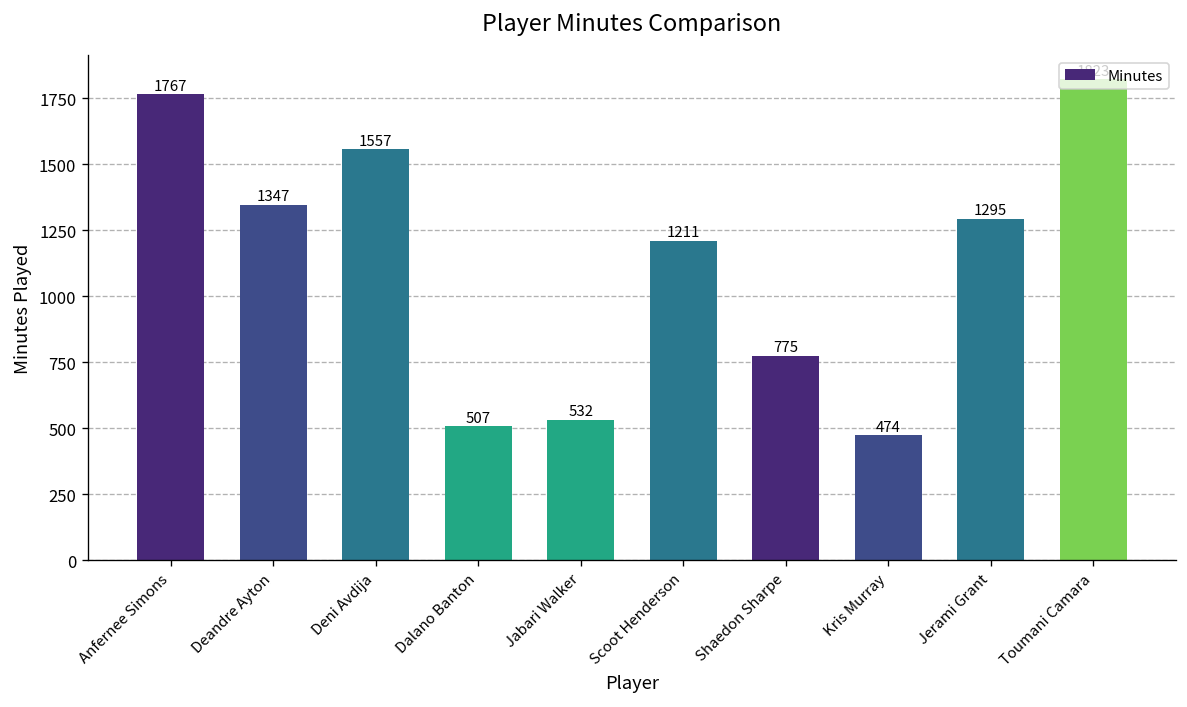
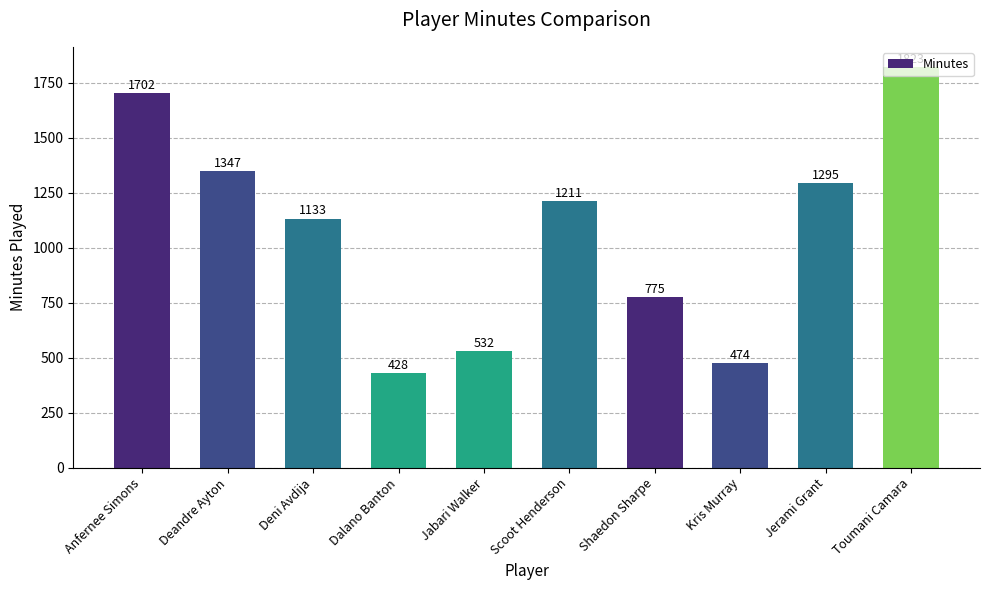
Anfernee Simons: 1767 -> 1702
Deni Avdija: 1557 -> 1133
Dalano Banton: 507 -> 428
